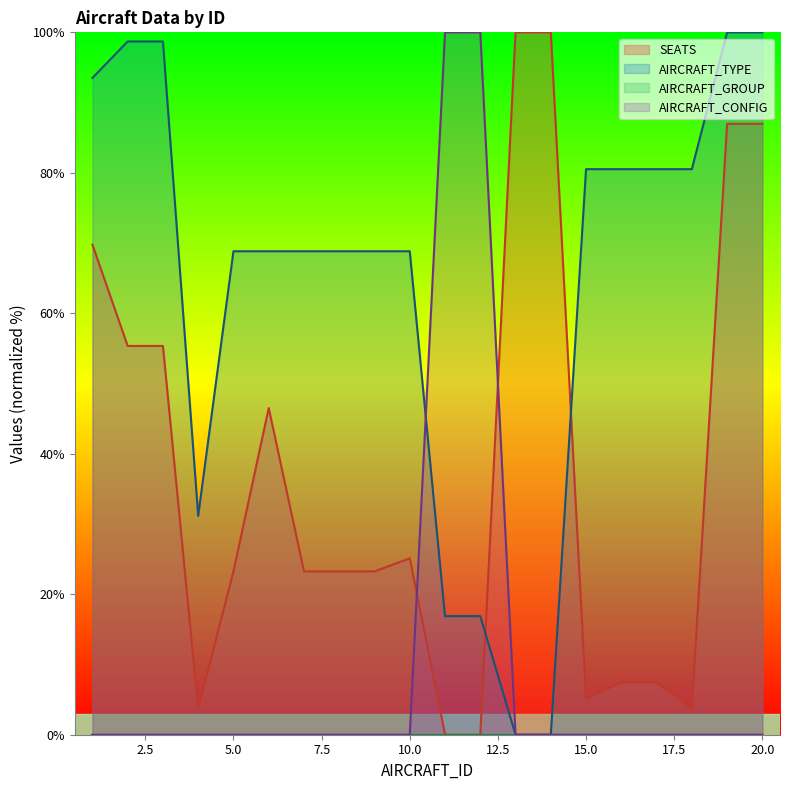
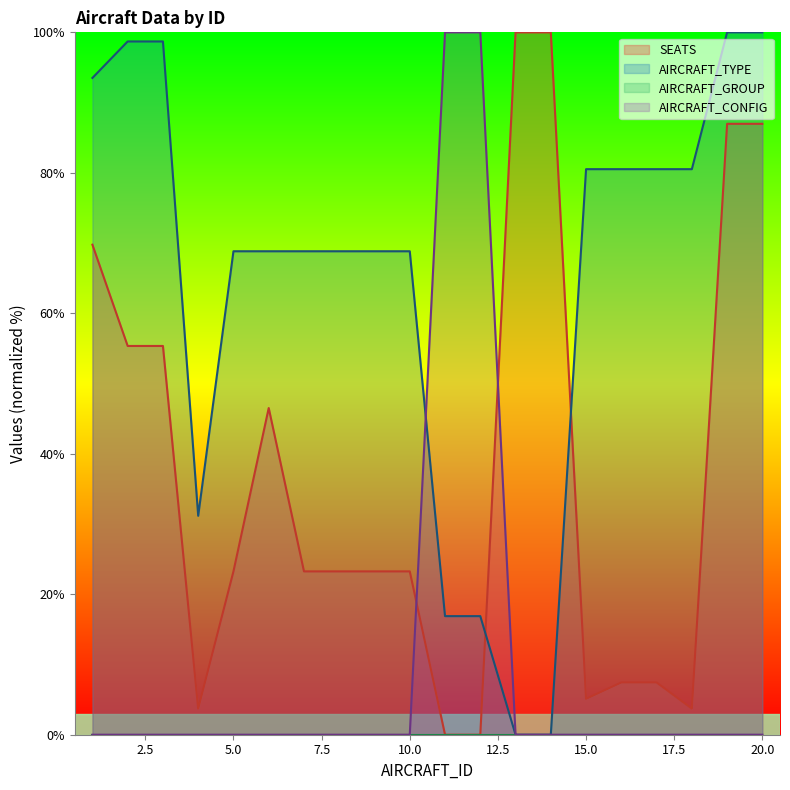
SEATS, 10.0: 25% -> 23%
